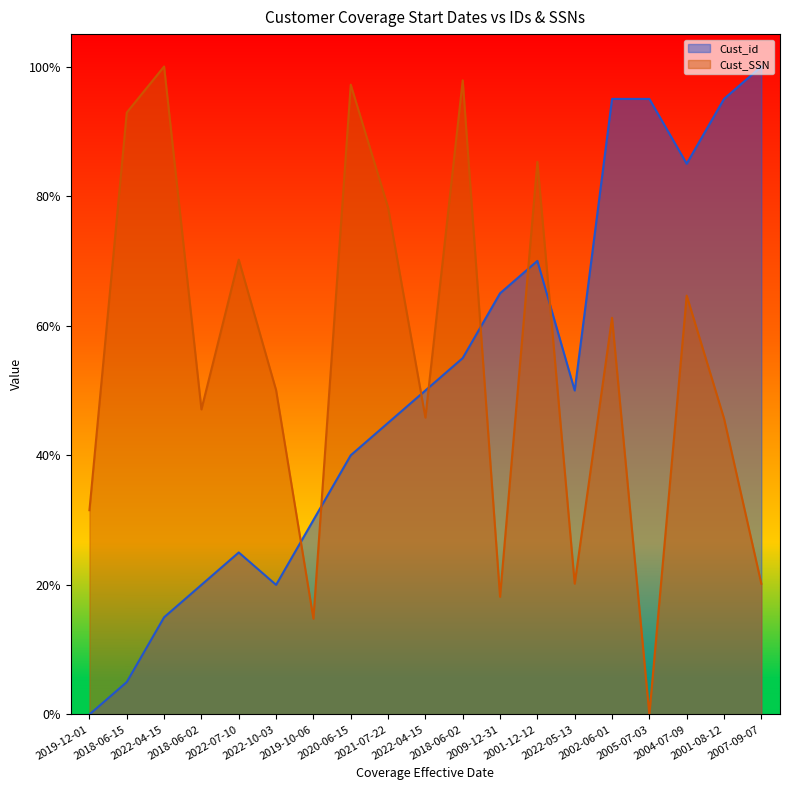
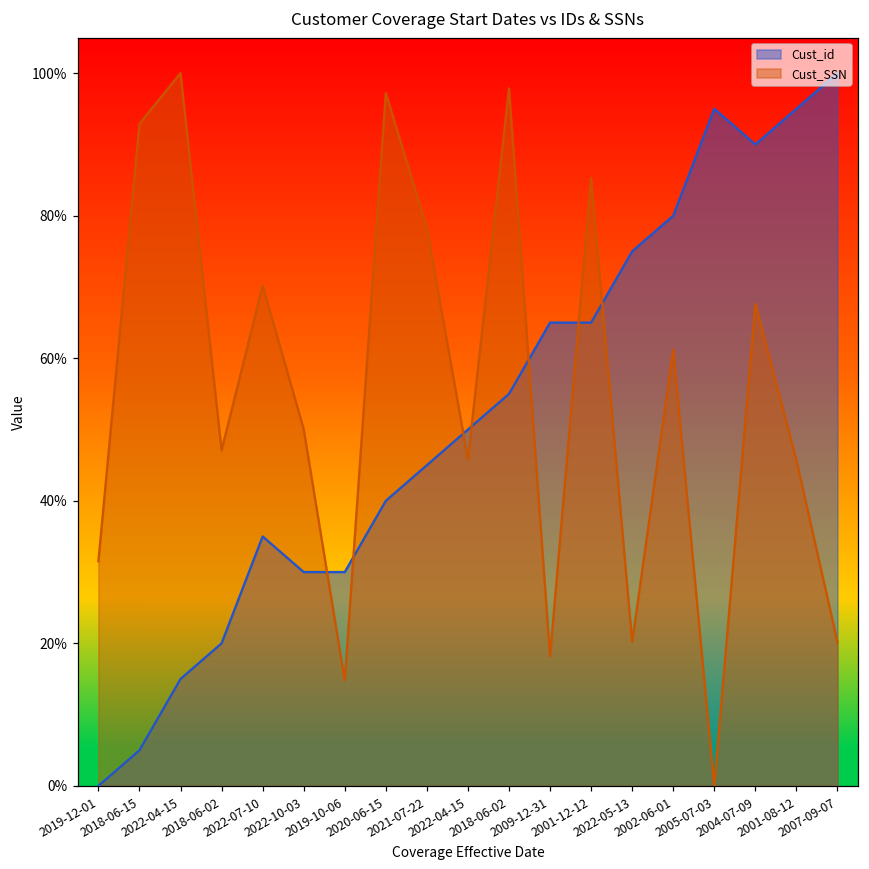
Cust_id, 2022-07-10: 25% -> 35%
Cust_id, 2022-10-03: 20% -> 30%
Cust_id, 2001-12-12: 70% -> 65%
Cust_id, 2022-05-13: 50% -> 75%
Cust_id, 2002-06-01: 95% -> 80%
Cust_id, 2004-07-09: 85% -> 90%
Cust_SSN, 2004-07-09: 65% -> 68%
